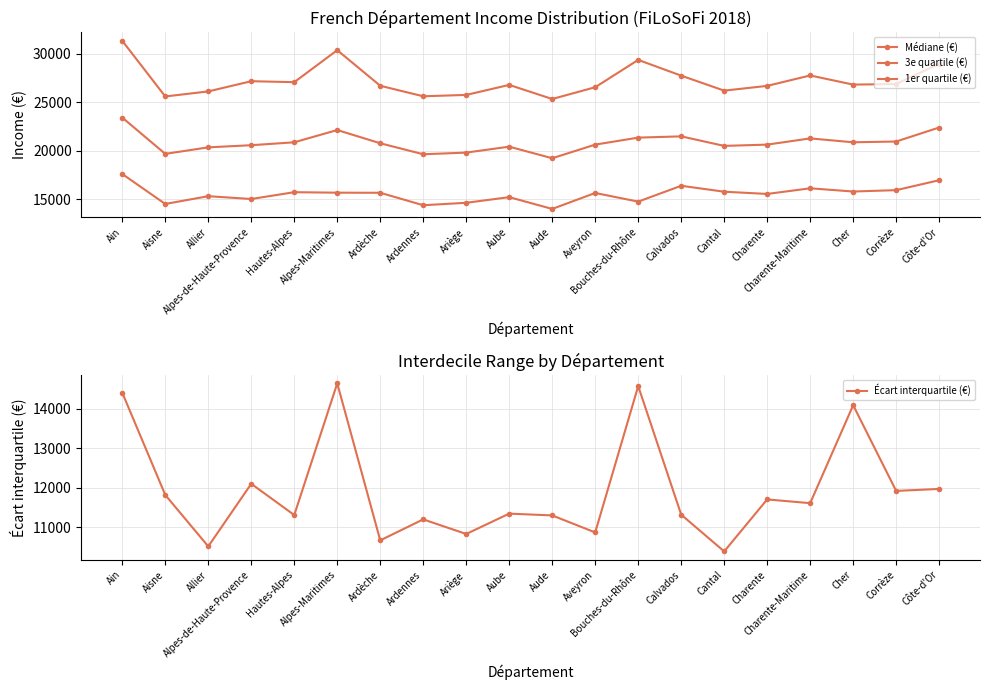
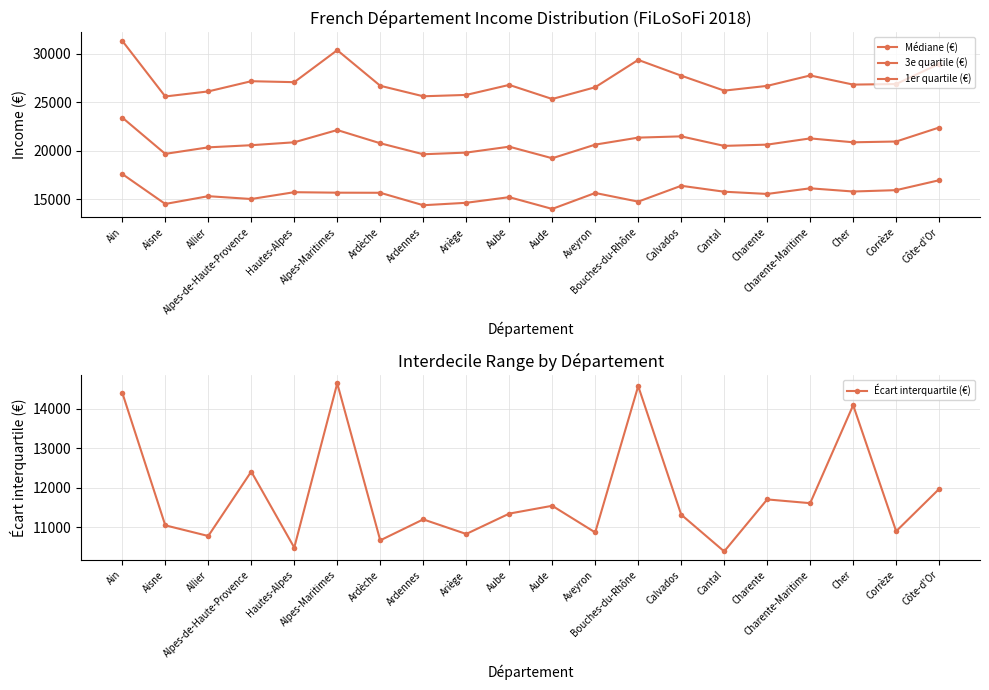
Interdecile Range by Département, Aisne: 11800 -> 11100
Interdecile Range by Département, Allier: 10500 -> 10800
Interdecile Range by Département, Alpes-de-Haute-Provence: 12100 -> 12400
Interdecile Range by Département, Hautes-Alpes: 11300 -> 10500
Interdecile Range by Département, Aude: 11300 -> 11500
Interdecile Range by Département, Corrèze: 11900 -> 10900
